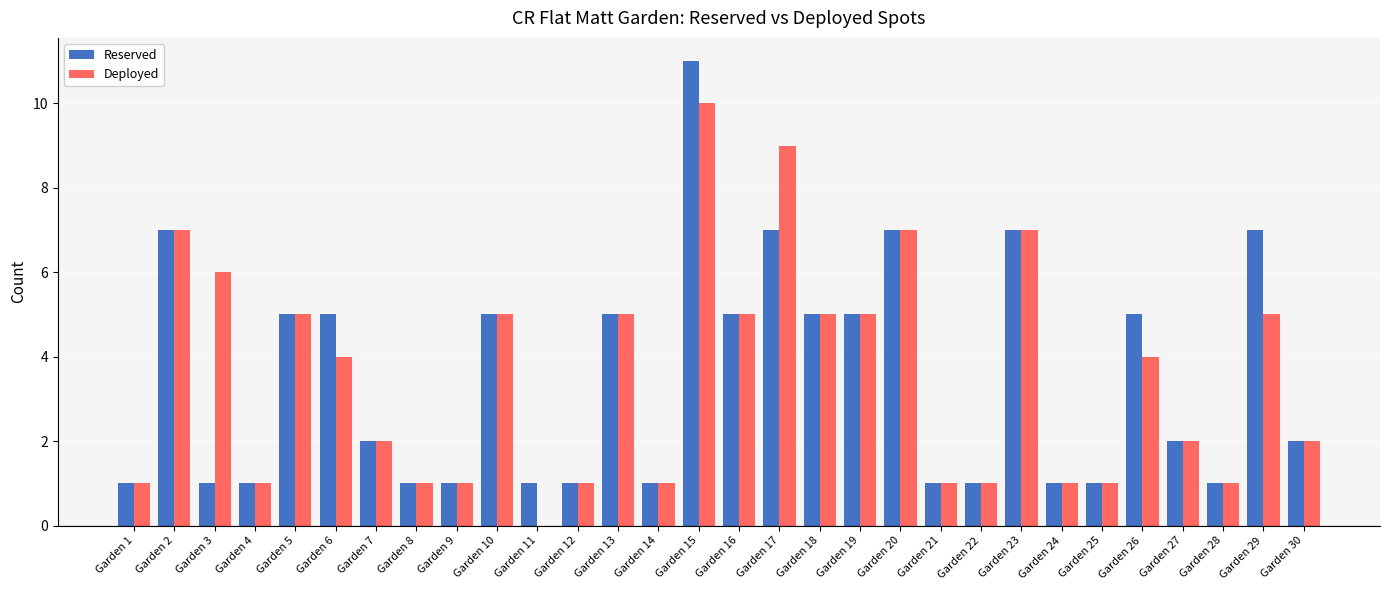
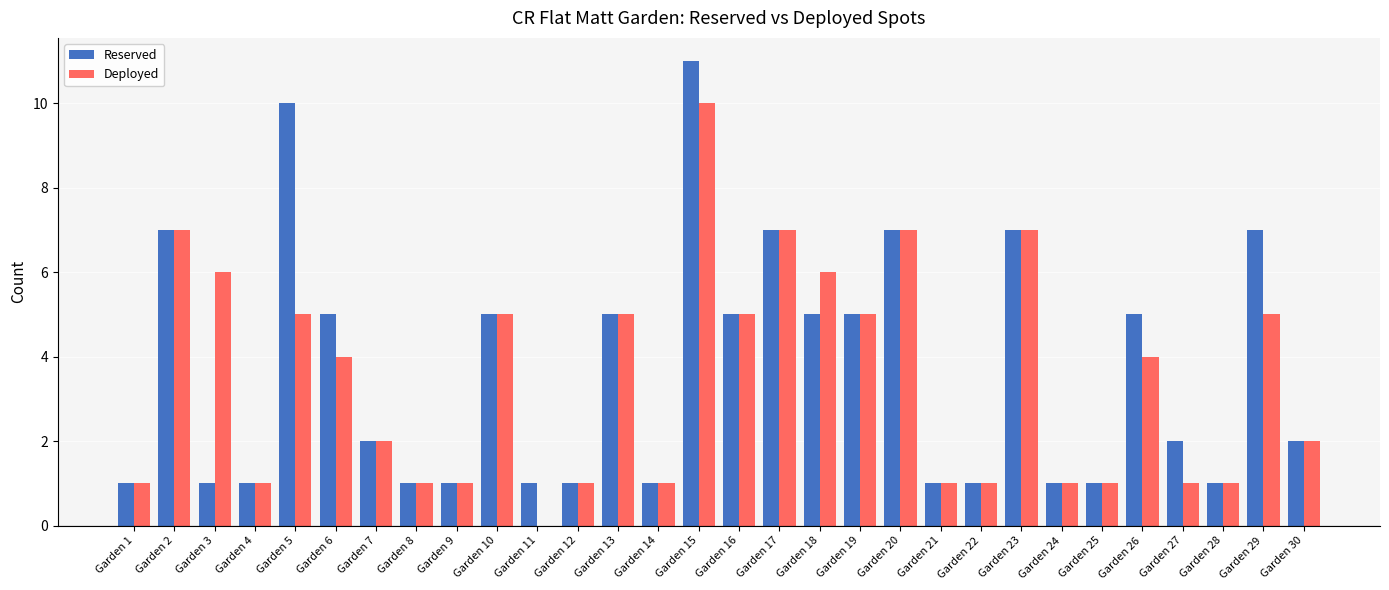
Reserved, Garden 5: 5 -> 10
Deployed, Garden 17: 9 -> 7
Deployed, Garden 18: 5 -> 6
Deployed, Garden 27: 2 -> 1
